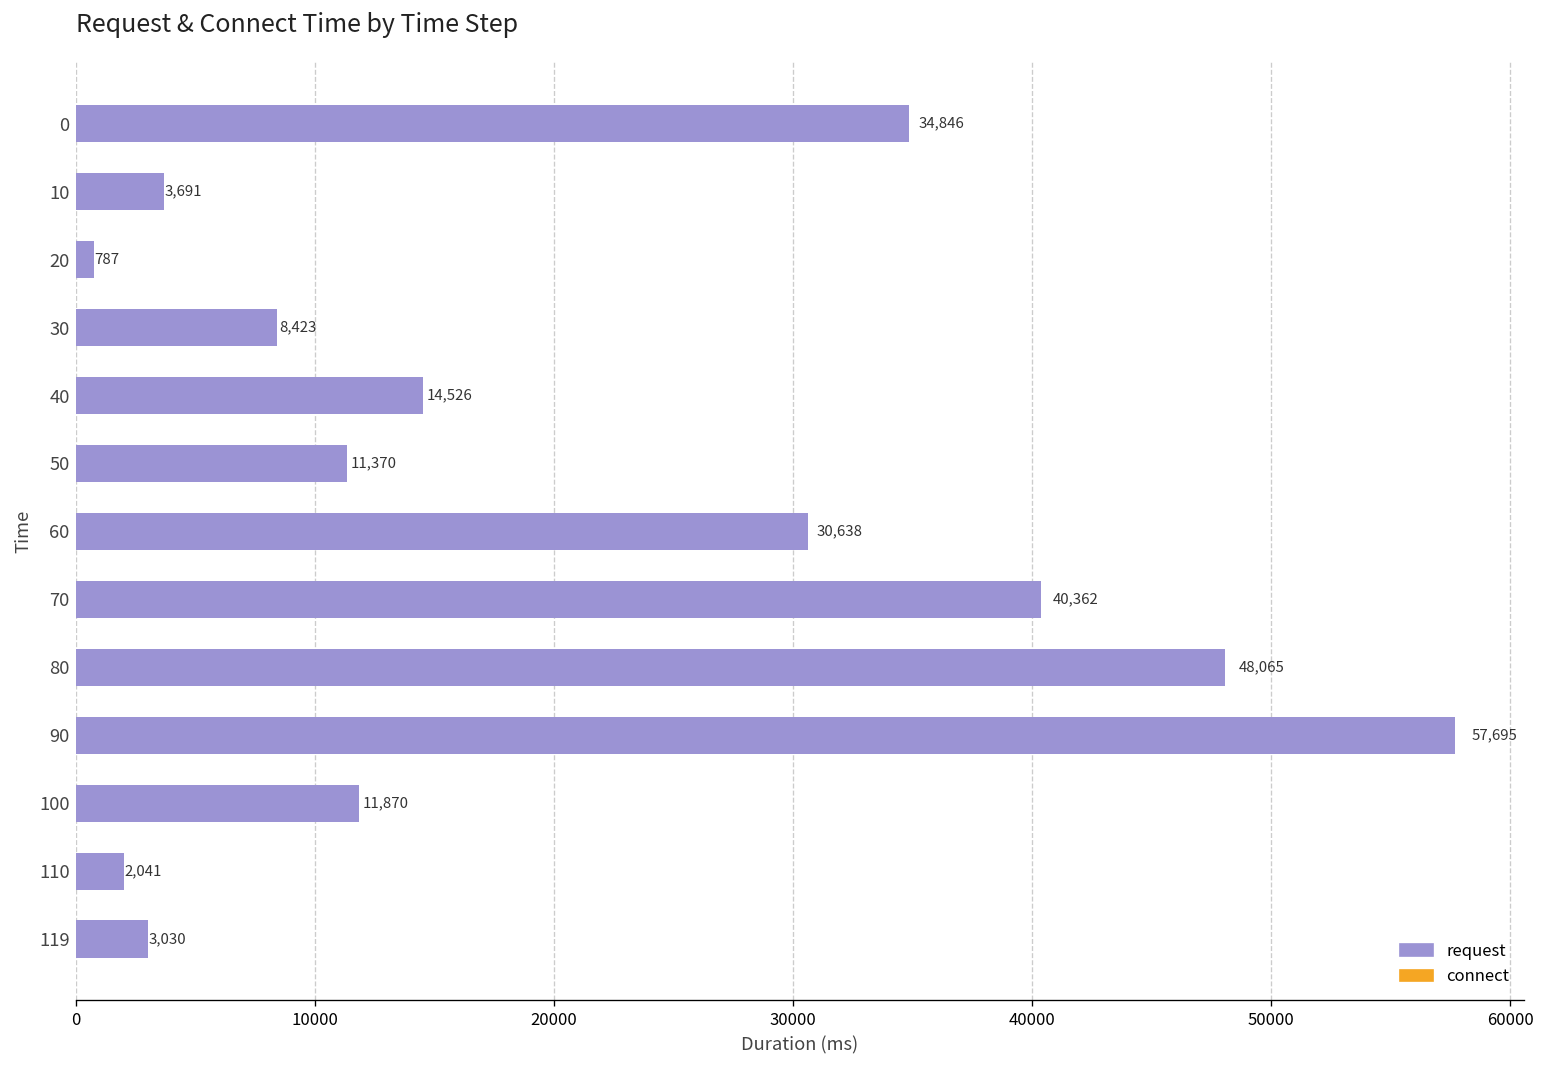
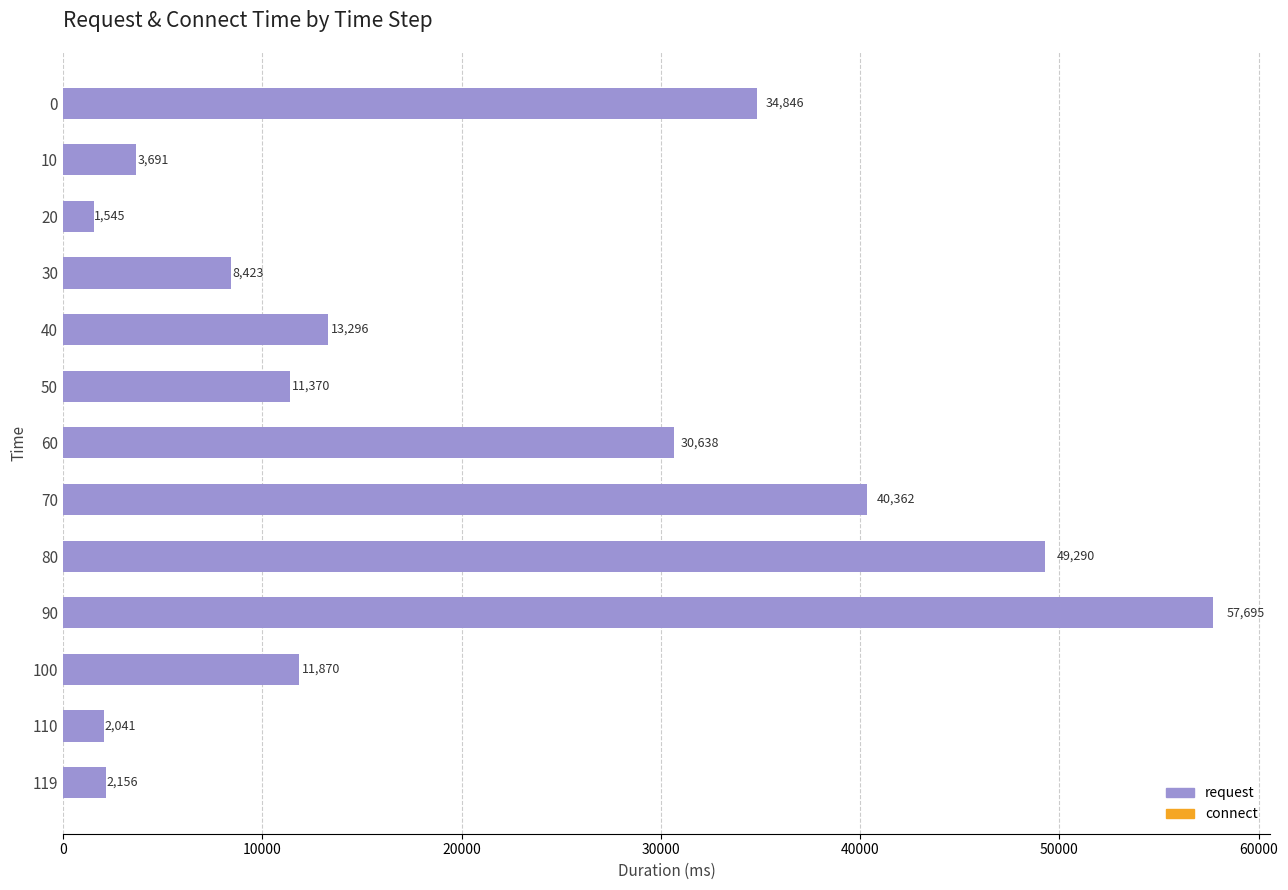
request, 20: 787 -> 1,545
request, 40: 14,526 -> 13,296
request, 80: 48,065 -> 49,290
request, 119: 3,030 -> 2,156
